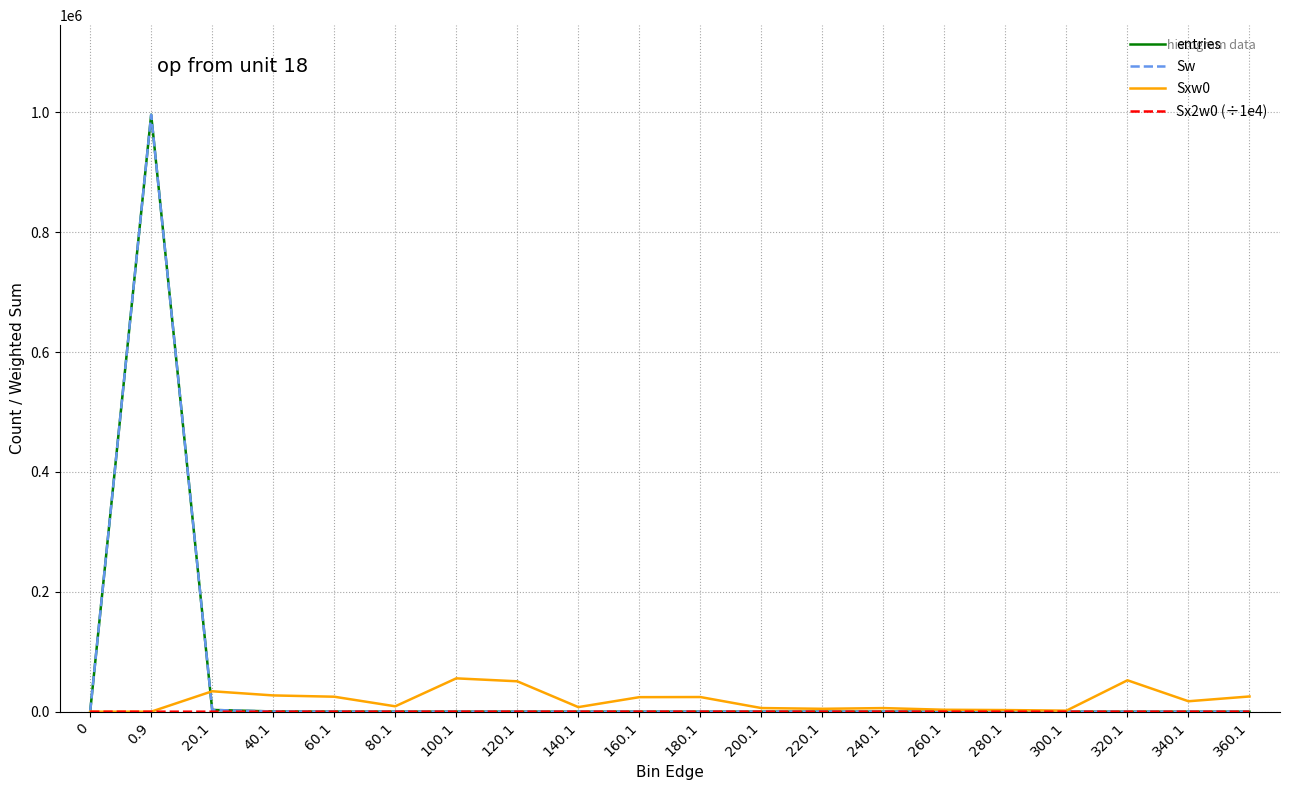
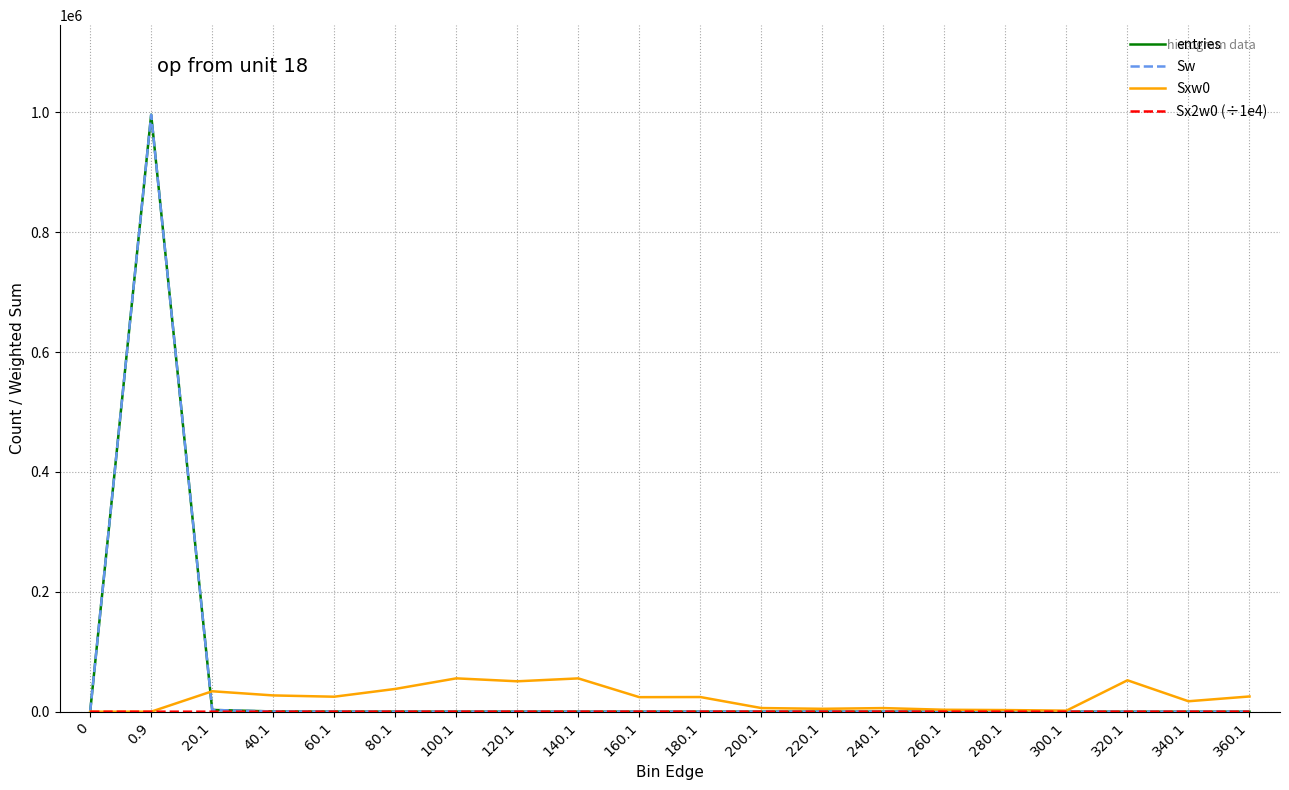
Sxw0, 80.1: 10000 -> 40000
Sxw0, 140.1: 10000 -> 60000
